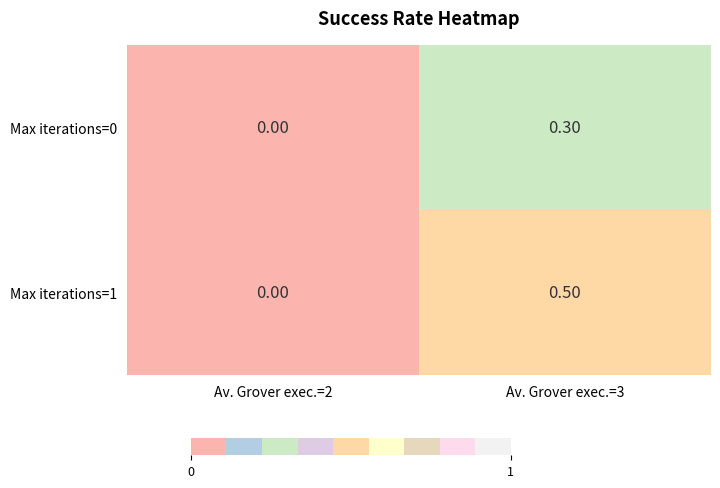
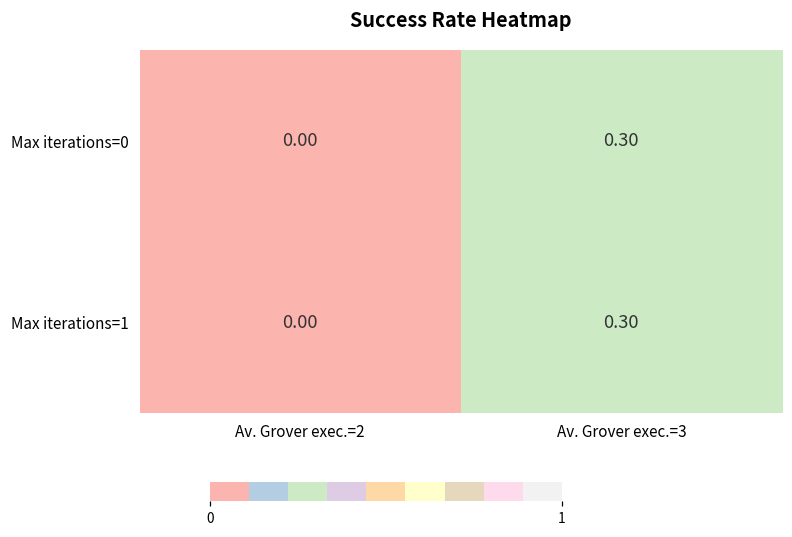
Success Rate Heatmap, Max iterations=1, Av. Grover exec.=3: 0.50 -> 0.30
